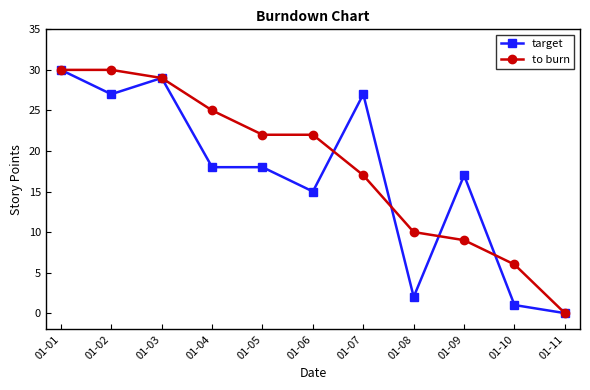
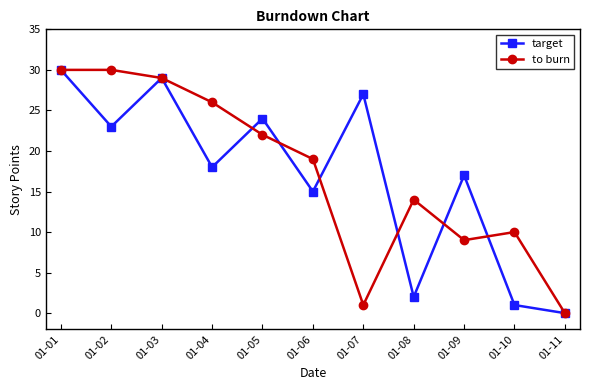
target, 01-02: 27 -> 23
to burn, 01-04: 25 -> 26
target, 01-05: 18 -> 24
to burn, 01-06: 22 -> 19
to burn, 01-07: 17 -> 1
to burn, 01-08: 10 -> 14
to burn, 01-10: 6 -> 10
